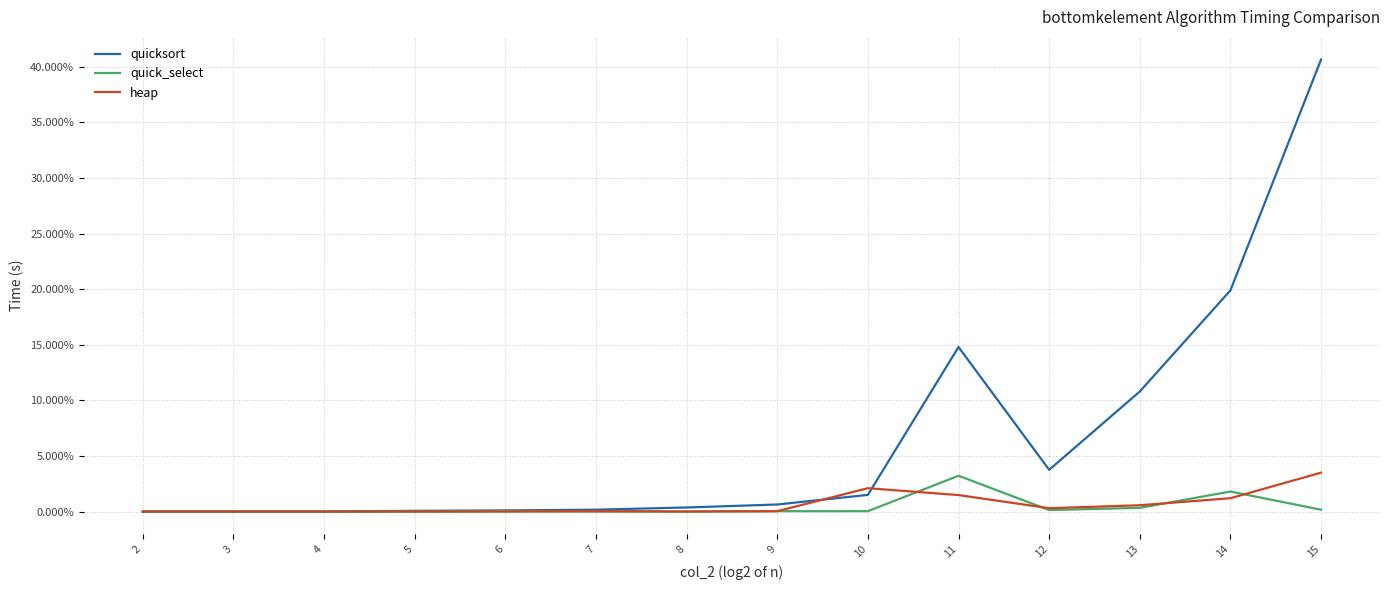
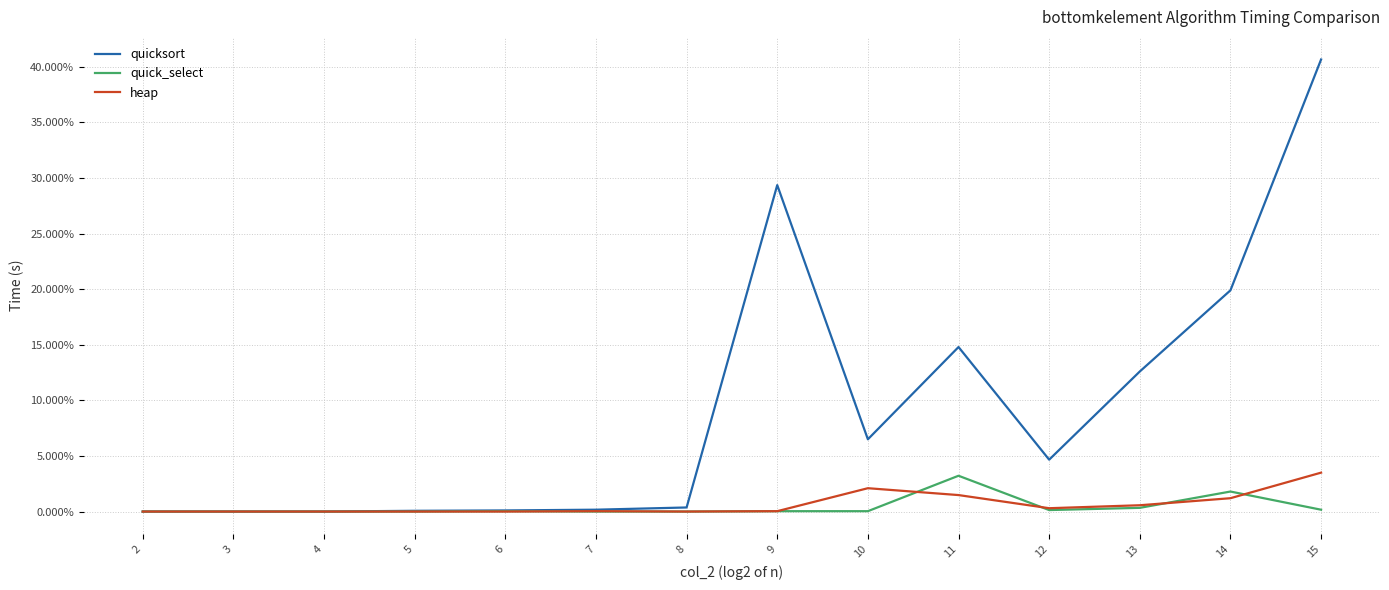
quicksort, 9: 0.6% -> 29.4%
quicksort, 10: 1.5% -> 6.5%
quicksort, 12: 3.8% -> 4.7%
quicksort, 13: 10.8% -> 12.6%
